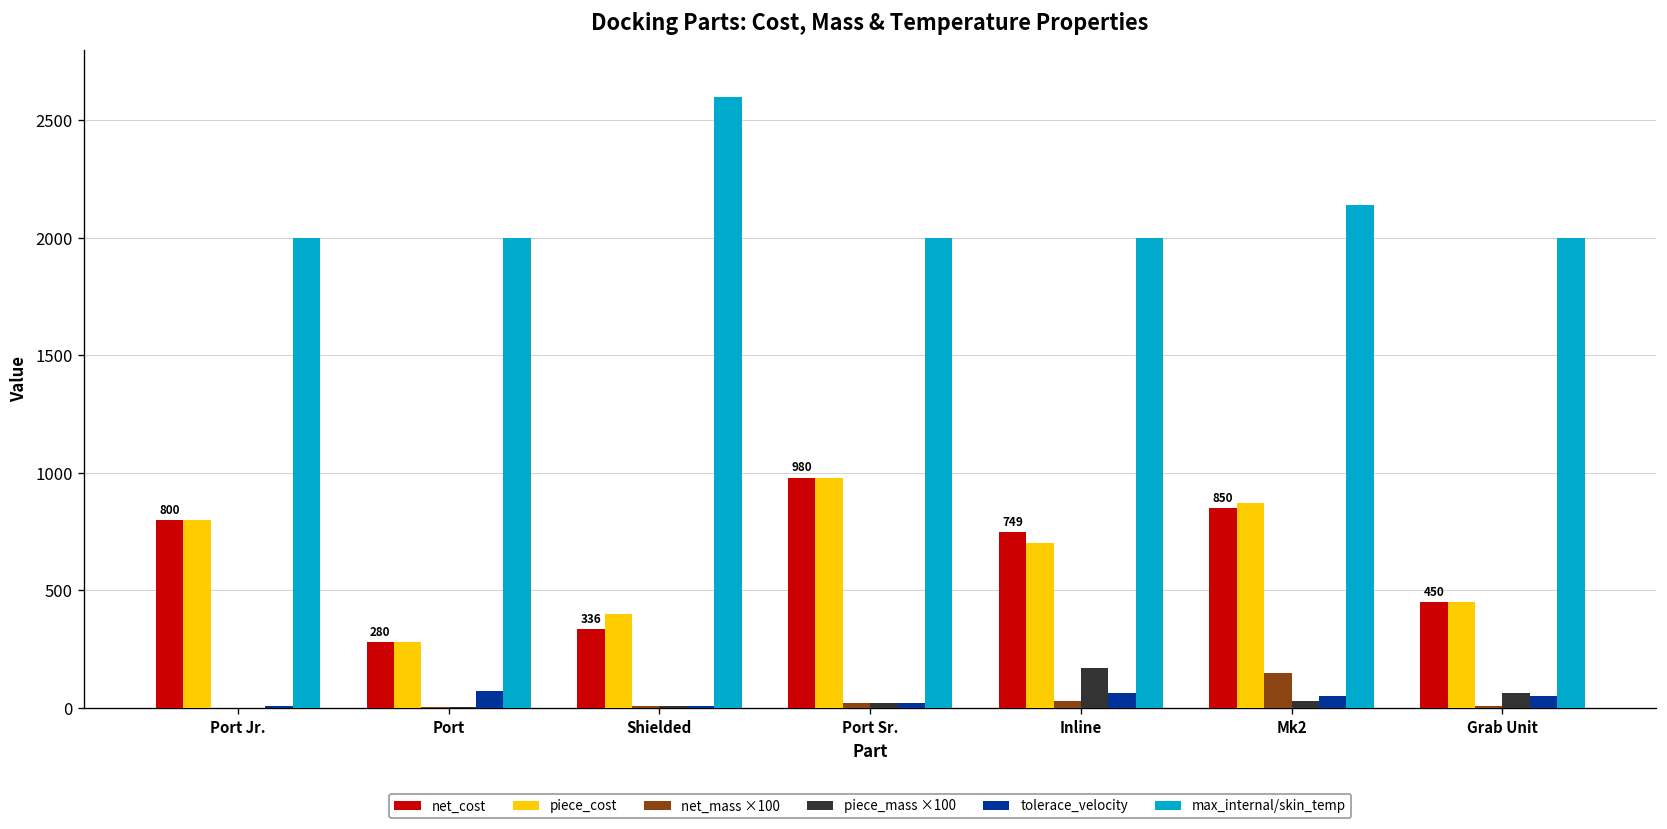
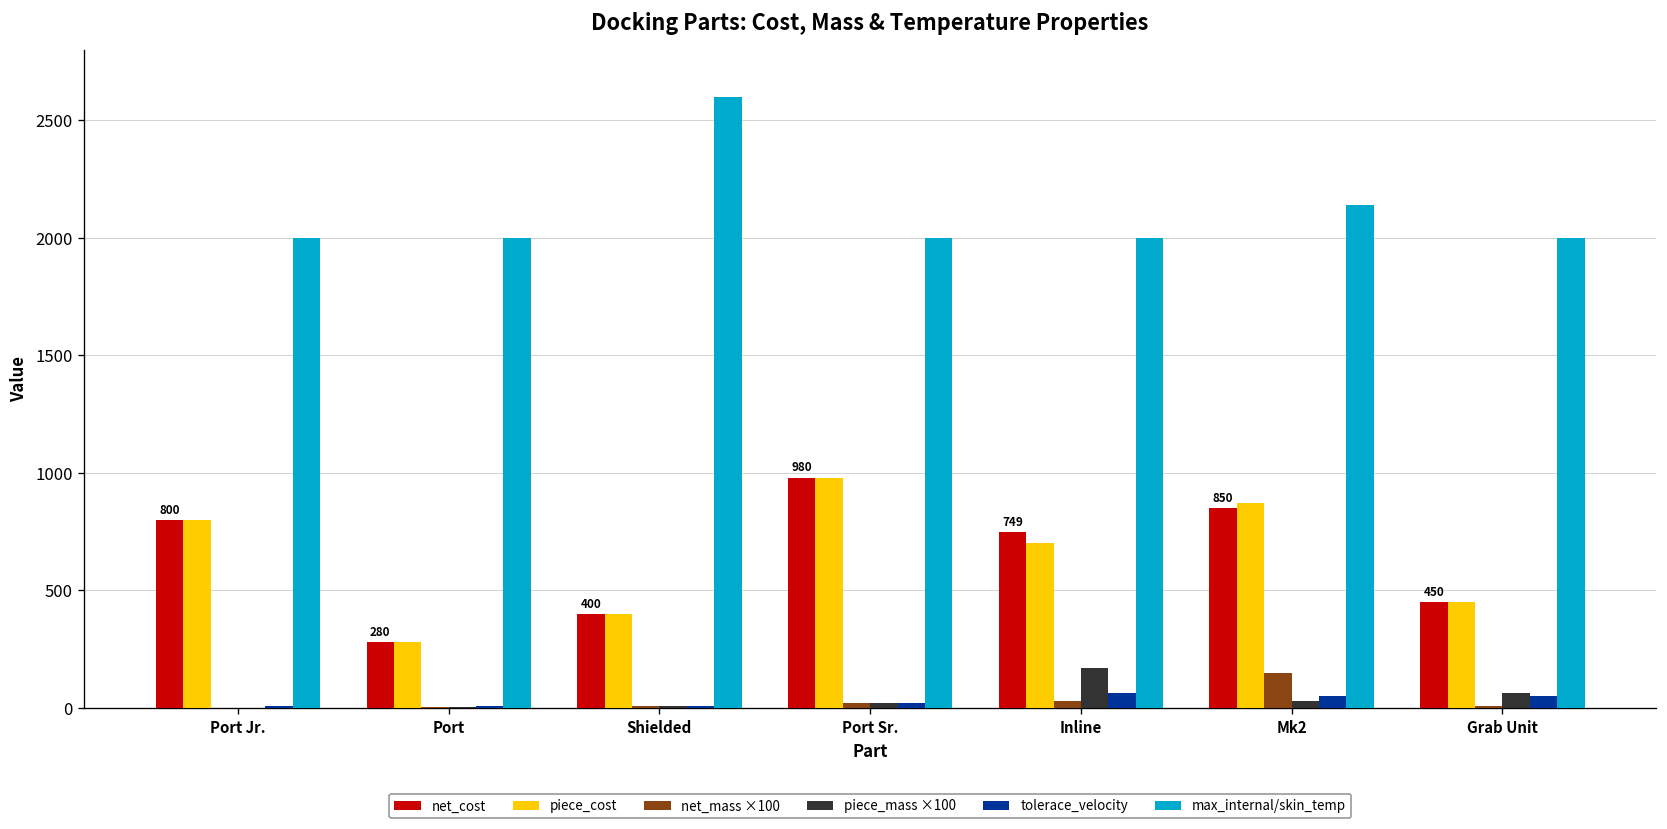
tolerace_velocity, Port: 70 -> 10
net_cost, Shielded: 336 -> 400
